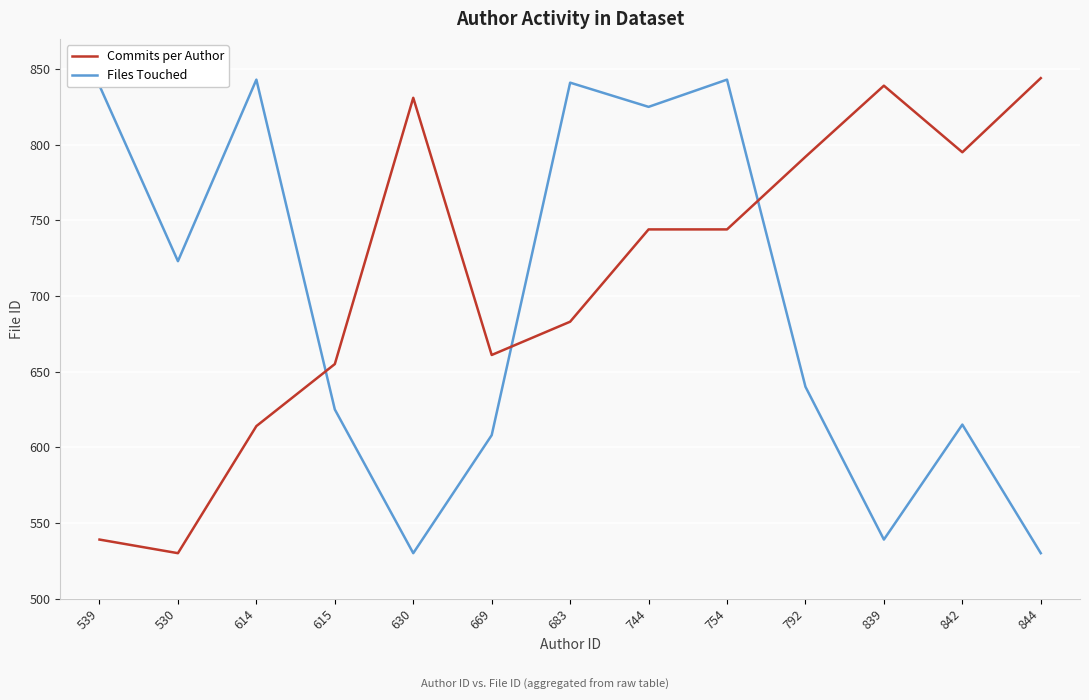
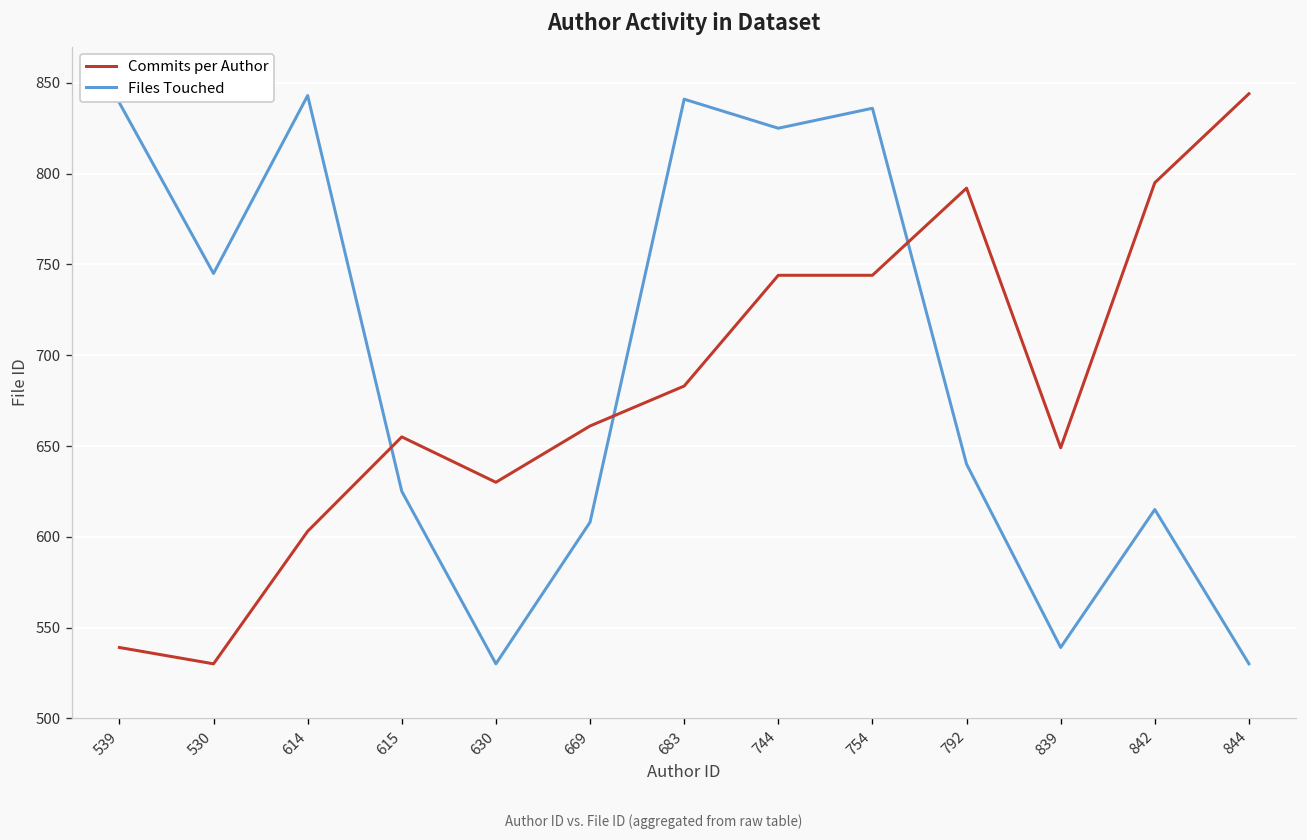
Files Touched, 530: 723 -> 745
Commits per Author, 614: 614 -> 603
Commits per Author, 630: 831 -> 630
Files Touched, 754: 843 -> 836
Commits per Author, 839: 839 -> 649
